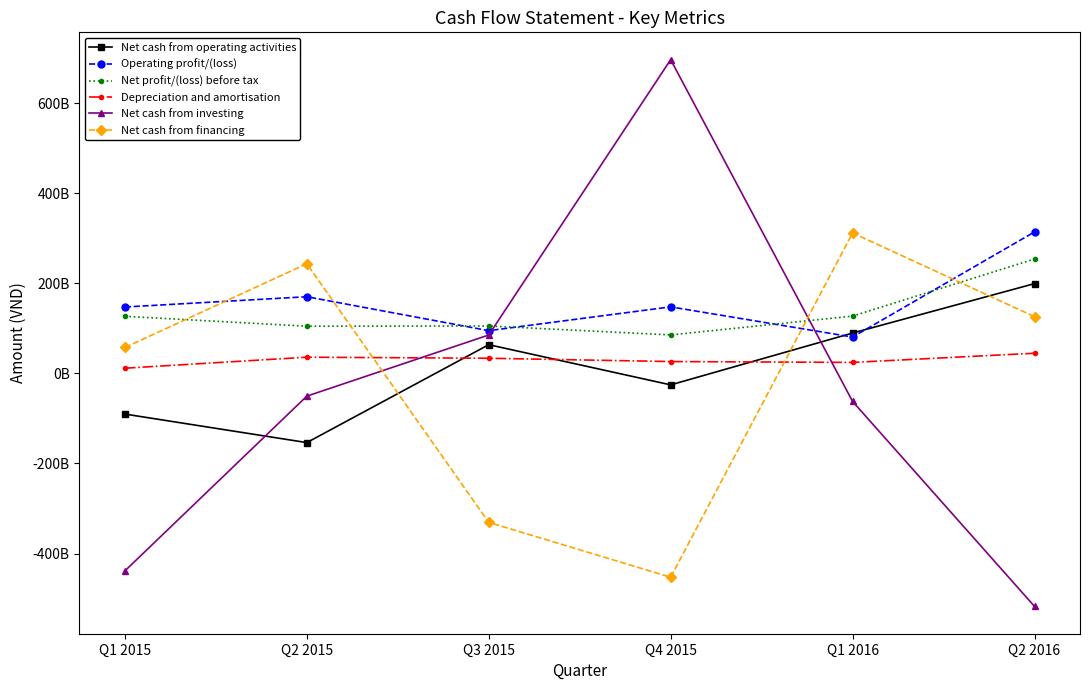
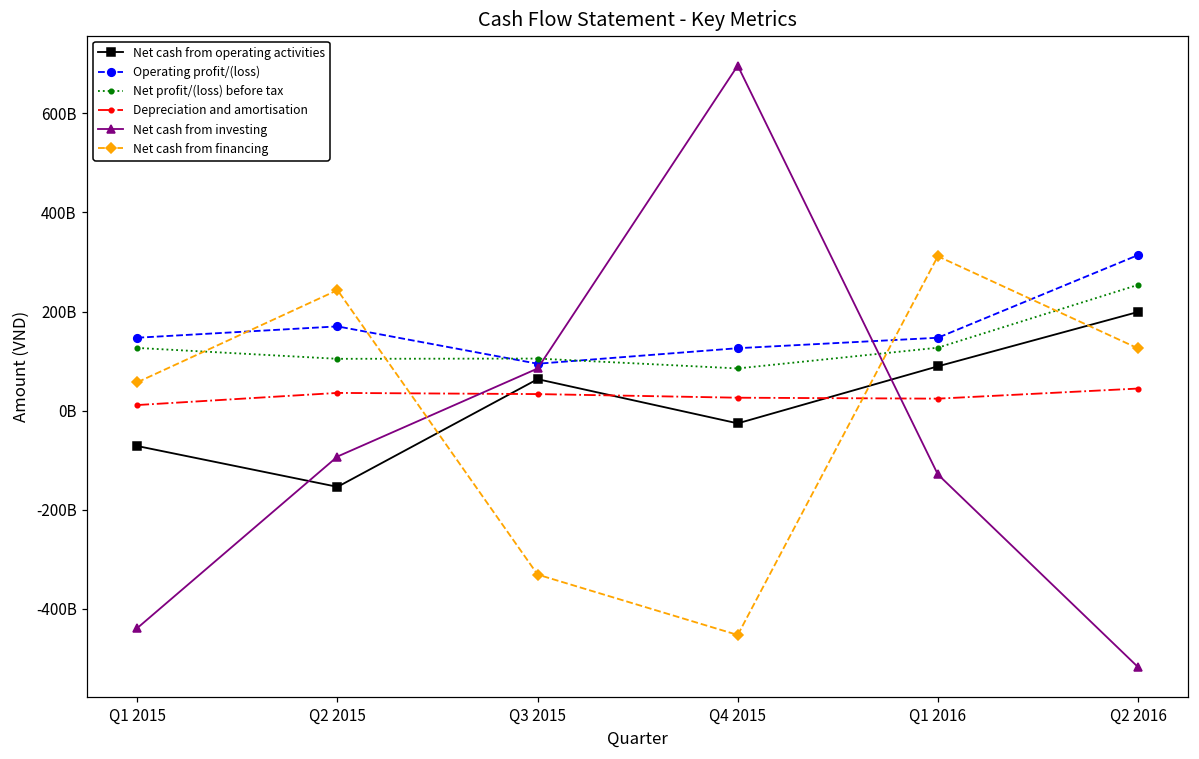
Net cash from operating activities, Q1 2015: -90000000000 -> -70000000000
Net cash from investing, Q2 2015: -50000000000 -> -90000000000
Operating profit/(loss), Q4 2015: 150000000000 -> 130000000000
Operating profit/(loss), Q1 2016: 80000000000 -> 150000000000
Net cash from investing, Q1 2016: -60000000000 -> -130000000000
